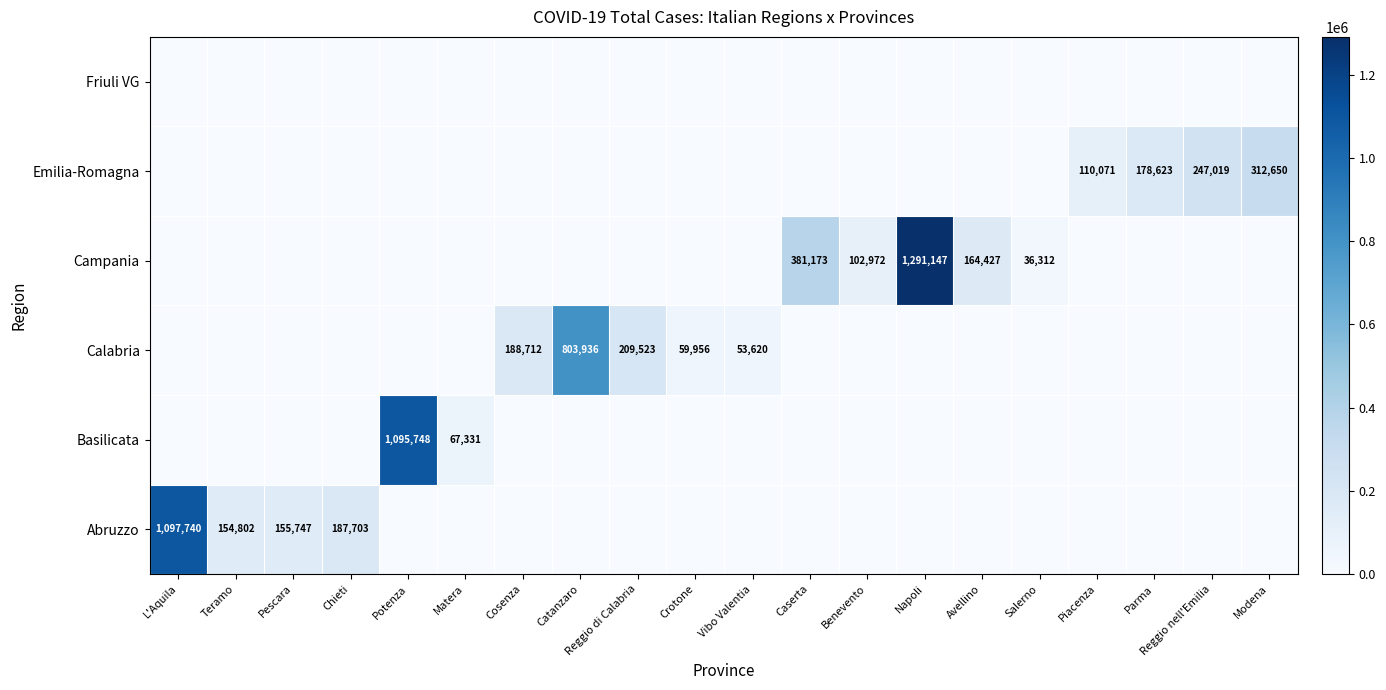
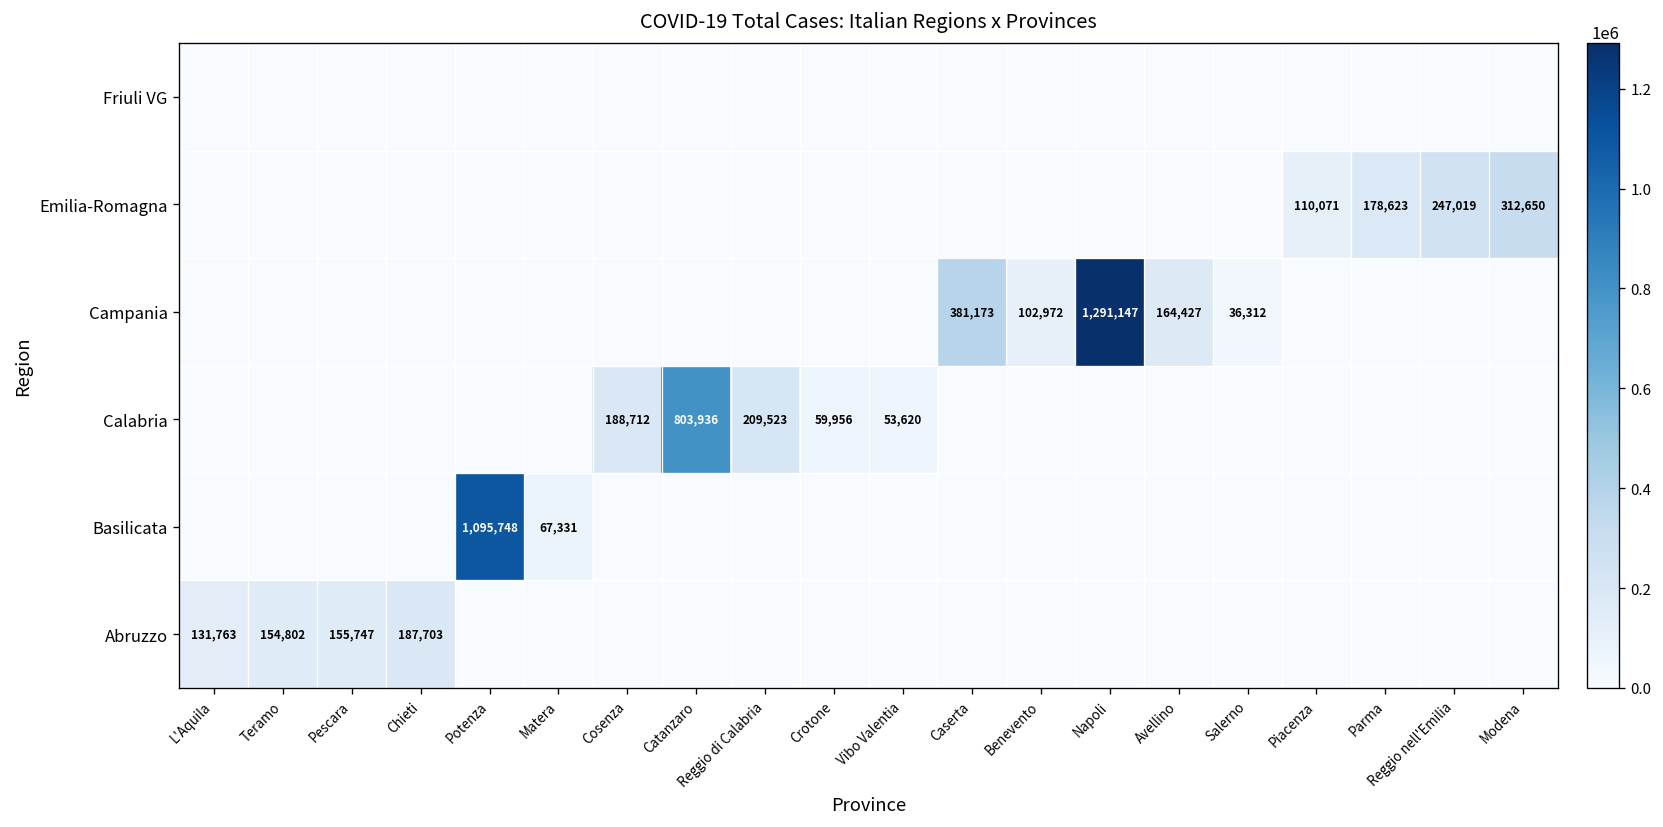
Abruzzo, L'Aquila: 1,097,740 -> 131,763
